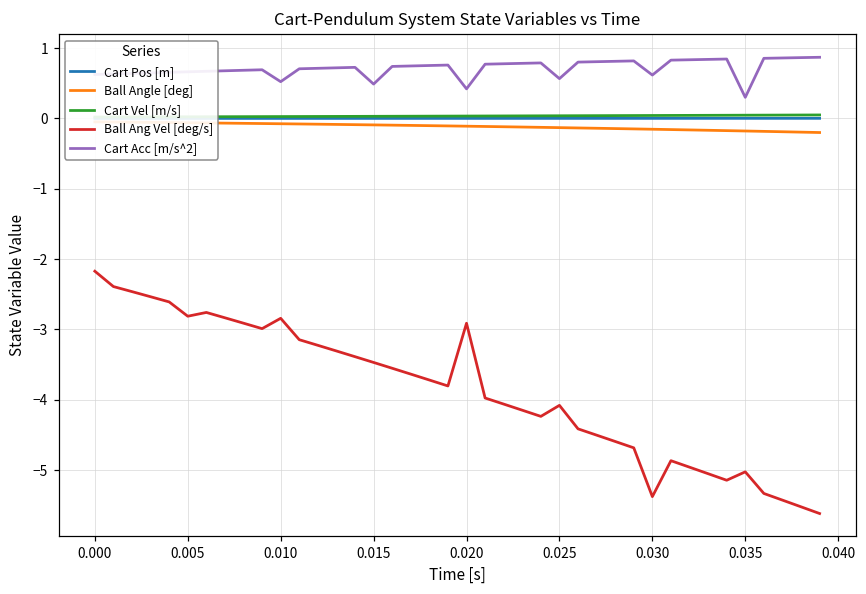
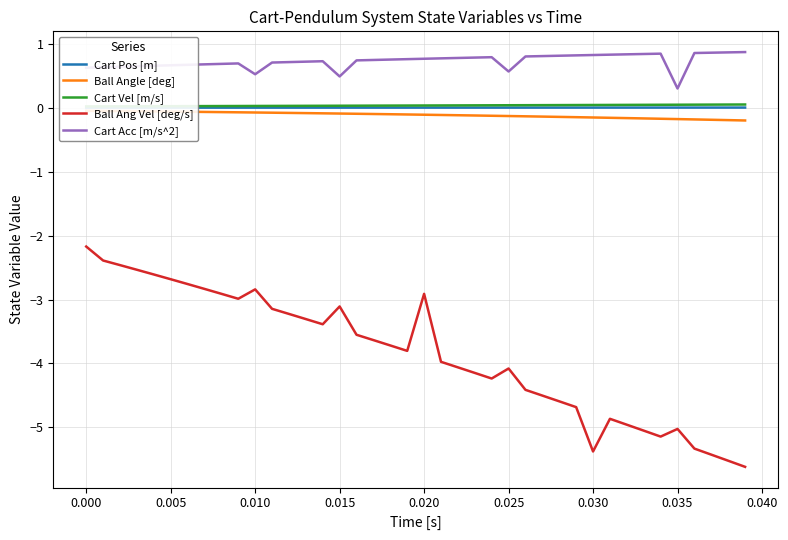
Ball Ang Vel [deg/s], 0.005: -2.8 -> -2.7
Ball Ang Vel [deg/s], 0.015: -3.5 -> -3.1
Cart Acc [m/s^2], 0.020: 0.4 -> 0.8
Cart Acc [m/s^2], 0.030: 0.6 -> 0.8
